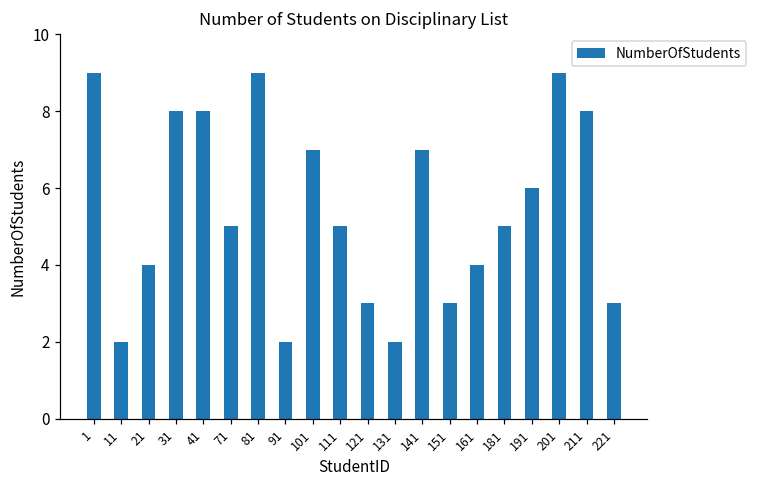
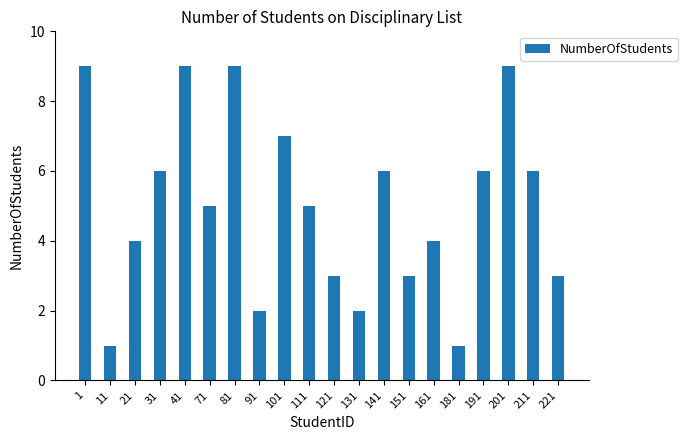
11: 2 -> 1
31: 8 -> 6
41: 8 -> 9
141: 7 -> 6
181: 5 -> 1
211: 8 -> 6
